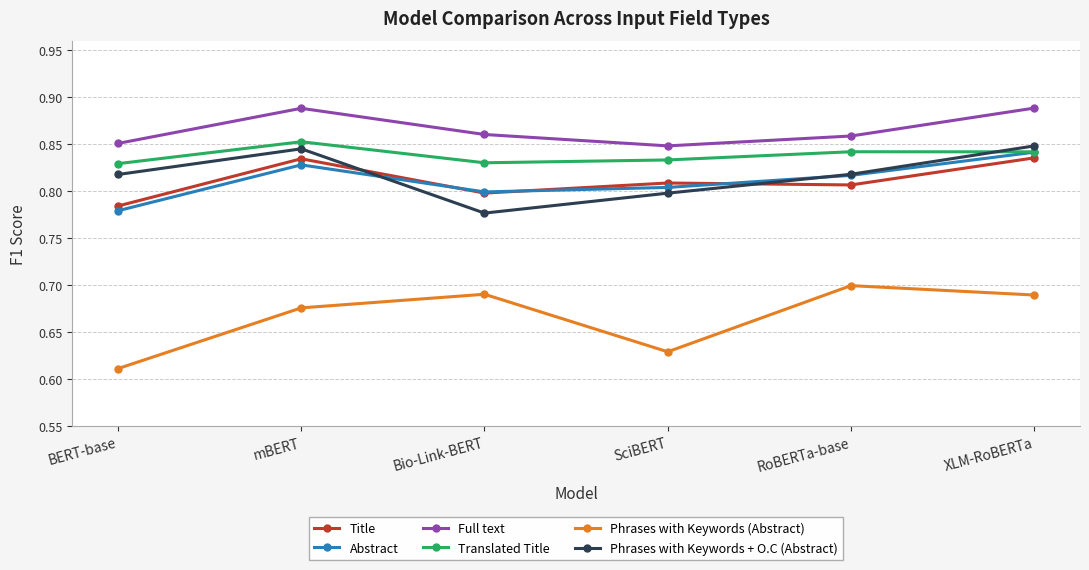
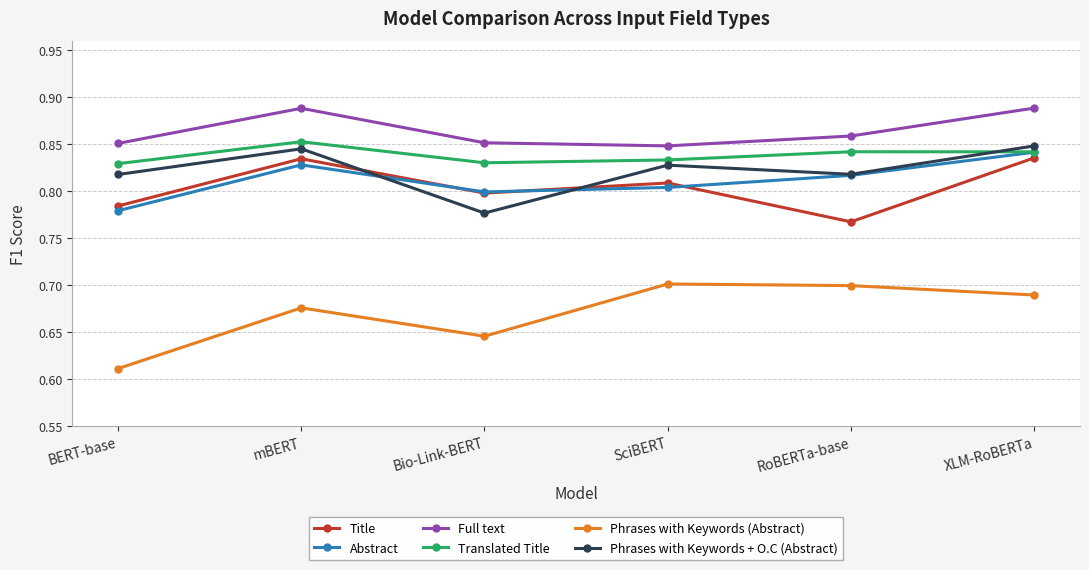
Full text, Bio-Link-BERT: 0.86 -> 0.85
Phrases with Keywords (Abstract), Bio-Link-BERT: 0.69 -> 0.65
Phrases with Keywords (Abstract), SciBERT: 0.63 -> 0.70
Phrases with Keywords + O.C (Abstract), SciBERT: 0.80 -> 0.83
Title, RoBERTa-base: 0.81 -> 0.77
